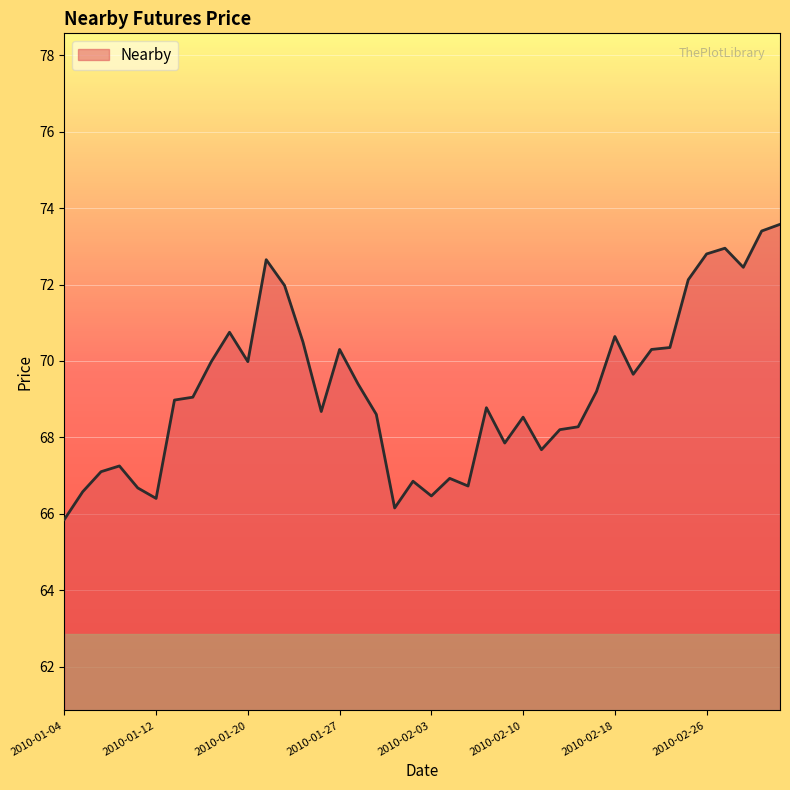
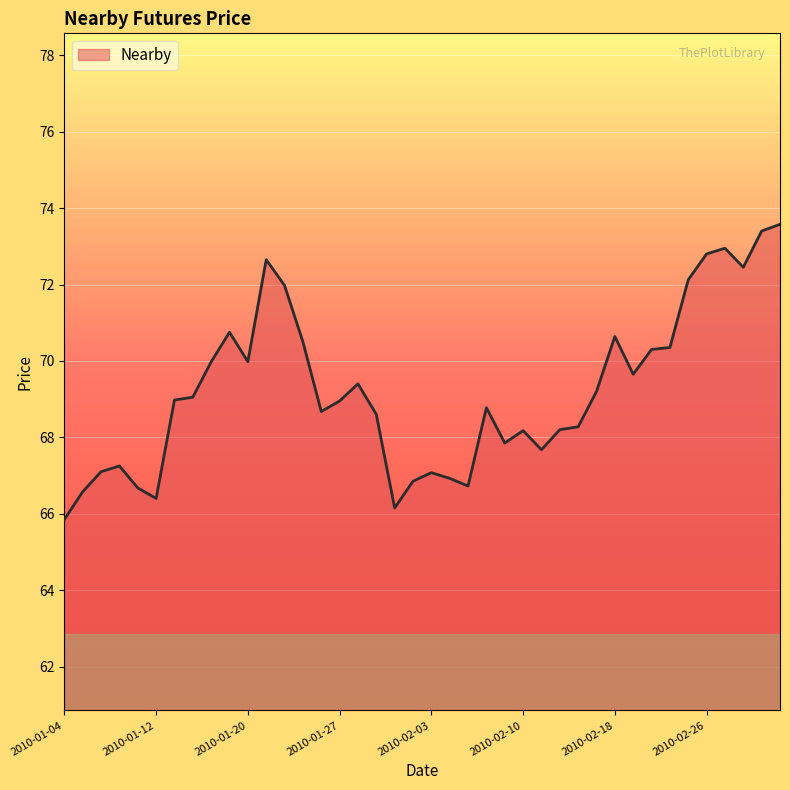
2010-01-27: 70.3 -> 69.0
2010-02-03: 66.5 -> 67.1
2010-02-10: 68.5 -> 68.2
